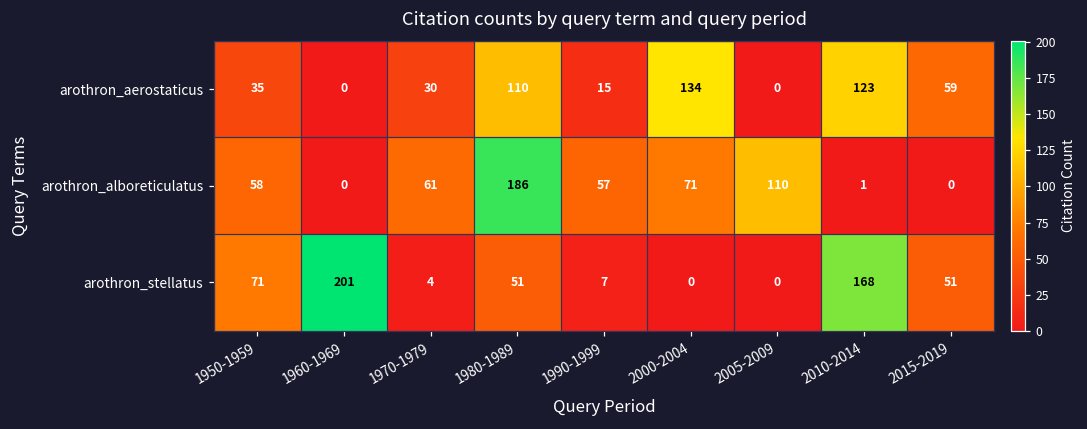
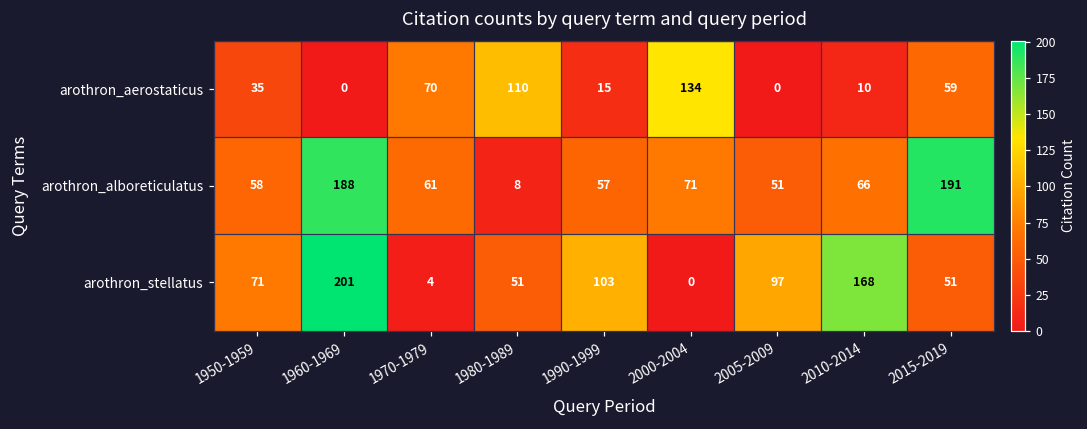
arothron_aerostaticus, 1970-1979: 30 -> 70
arothron_aerostaticus, 2010-2014: 123 -> 10
arothron_alboreticulatus, 1960-1969: 0 -> 188
arothron_alboreticulatus, 1980-1989: 186 -> 8
arothron_alboreticulatus, 2005-2009: 110 -> 51
arothron_alboreticulatus, 2010-2014: 1 -> 66
arothron_alboreticulatus, 2015-2019: 0 -> 191
arothron_stellatus, 1990-1999: 7 -> 103
arothron_stellatus, 2005-2009: 0 -> 97
